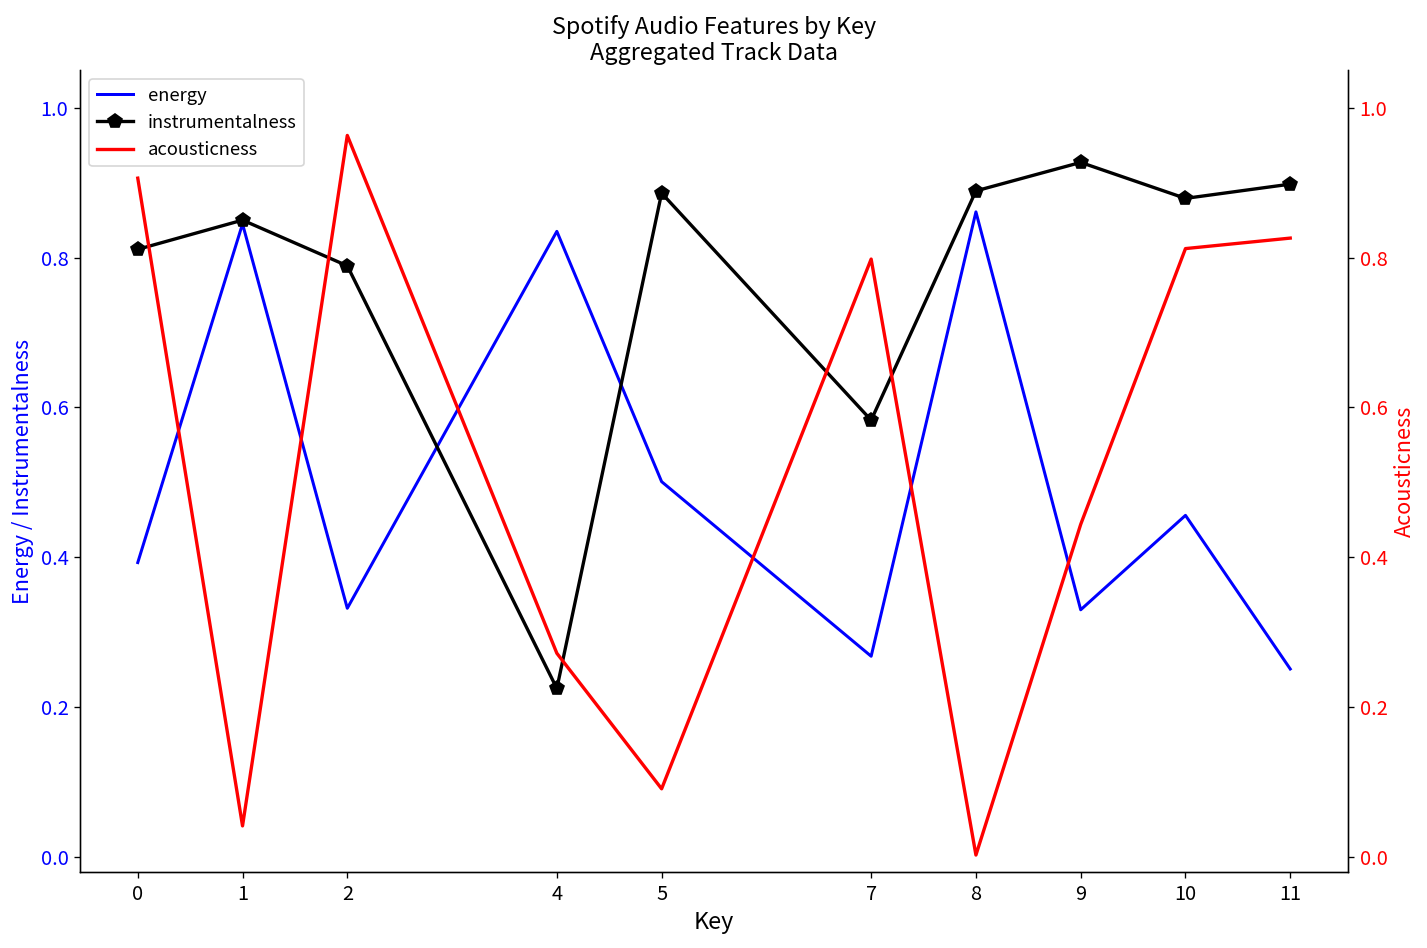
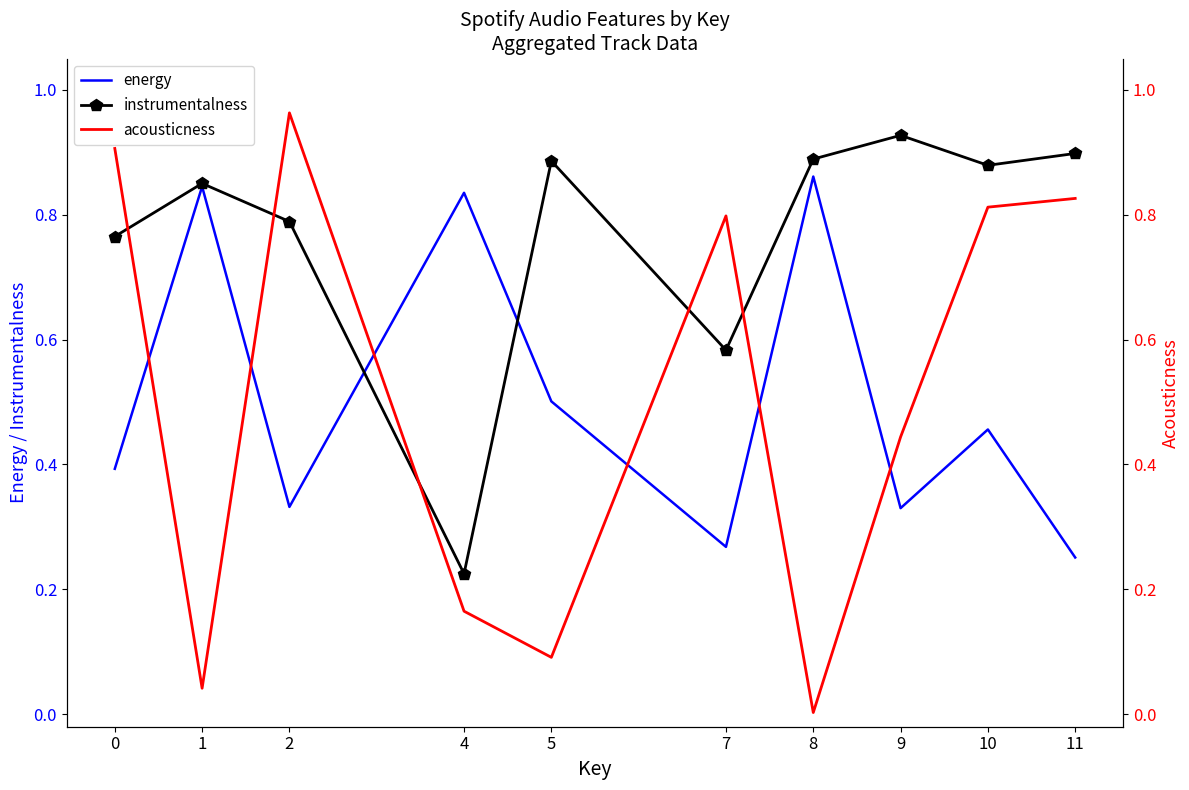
instrumentalness, 0: 0.81 -> 0.77
acousticness, 4: 0.27 -> 0.17
